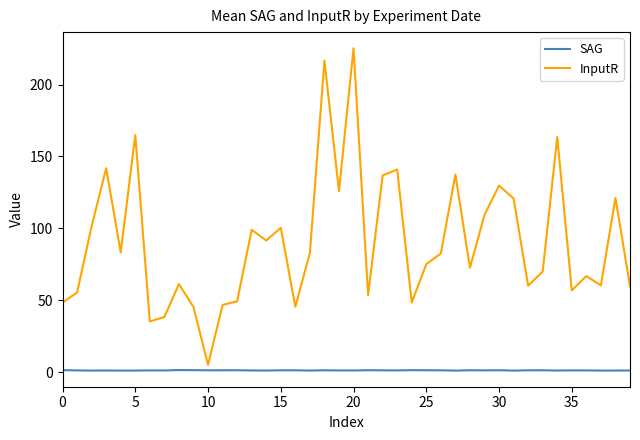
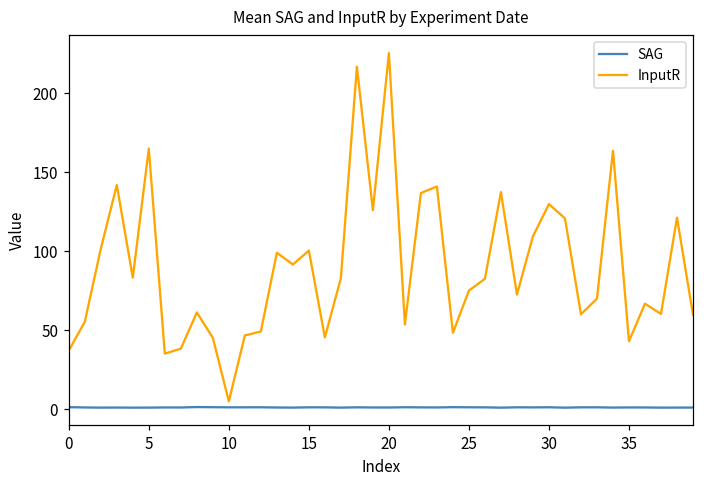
InputR, 0: 48 -> 37
InputR, 35: 57 -> 43
